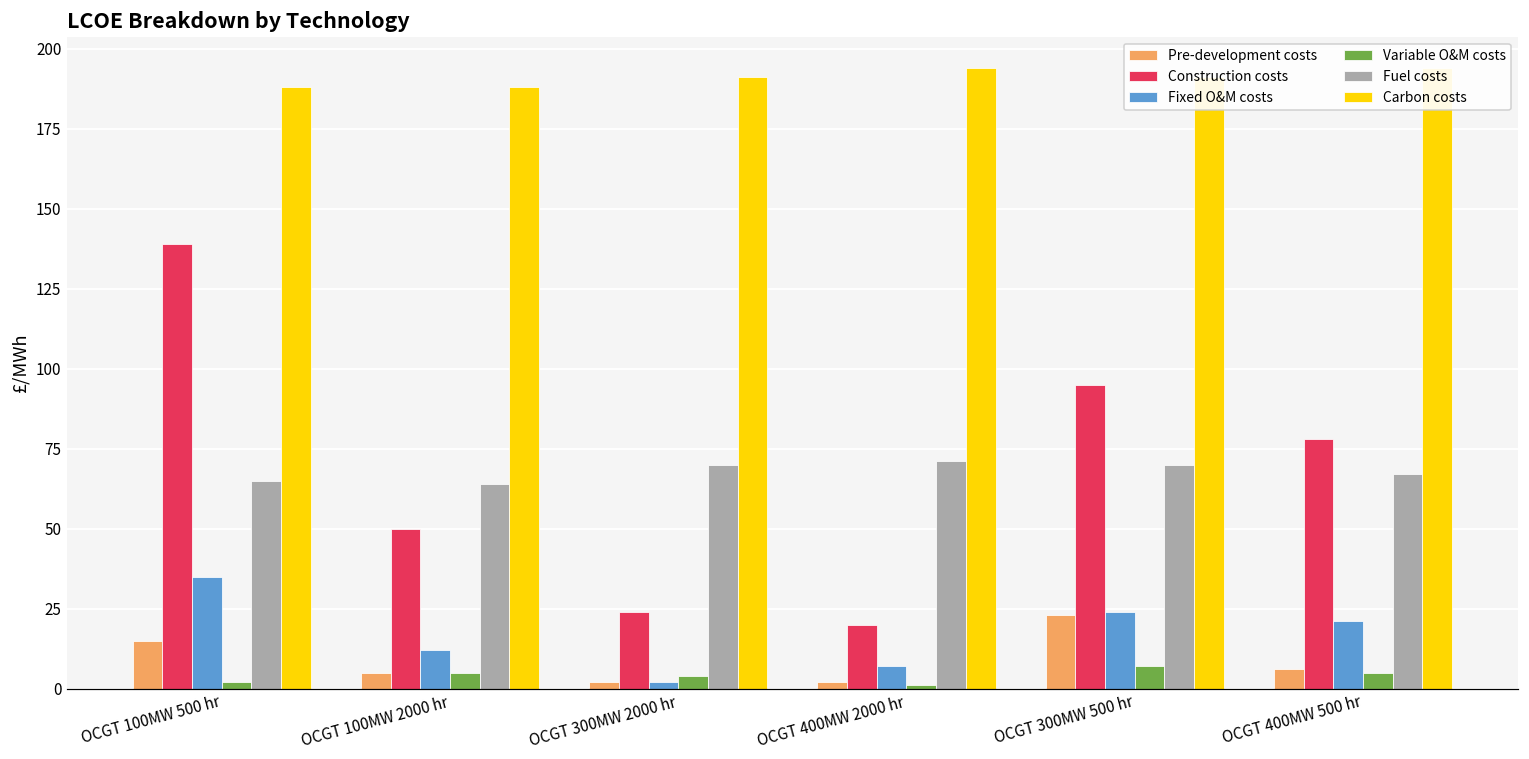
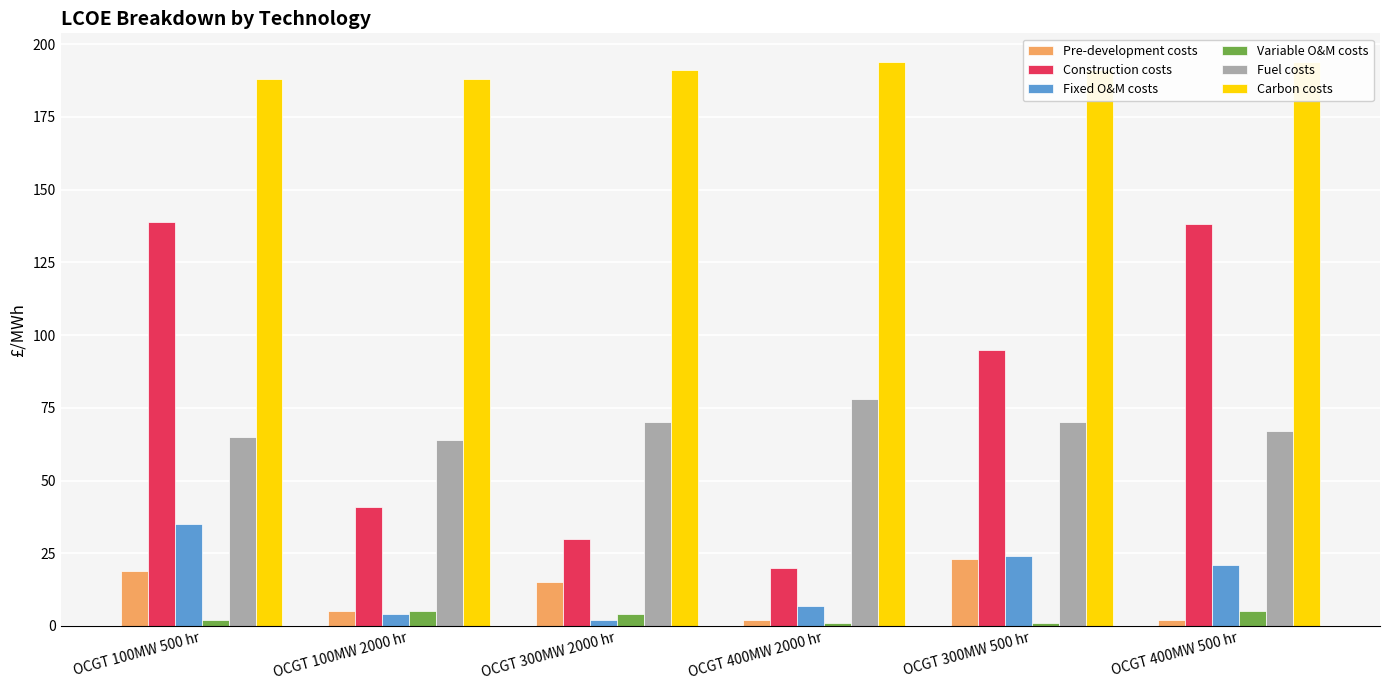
Pre-development costs, OCGT 100MW 500 hr: 15 -> 19
Construction costs, OCGT 100MW 2000 hr: 50 -> 41
Fixed O&M costs, OCGT 100MW 2000 hr: 12 -> 4
Pre-development costs, OCGT 300MW 2000 hr: 2 -> 15
Construction costs, OCGT 300MW 2000 hr: 24 -> 30
Fuel costs, OCGT 400MW 2000 hr: 71 -> 78
Variable O&M costs, OCGT 300MW 500 hr: 7 -> 1
Pre-development costs, OCGT 400MW 500 hr: 6 -> 2
Construction costs, OCGT 400MW 500 hr: 78 -> 138
